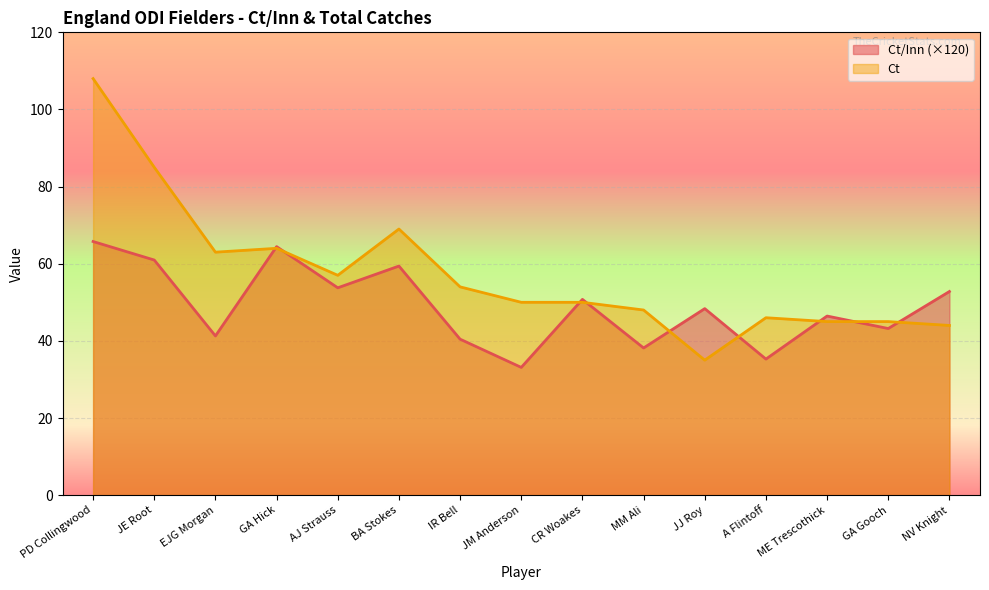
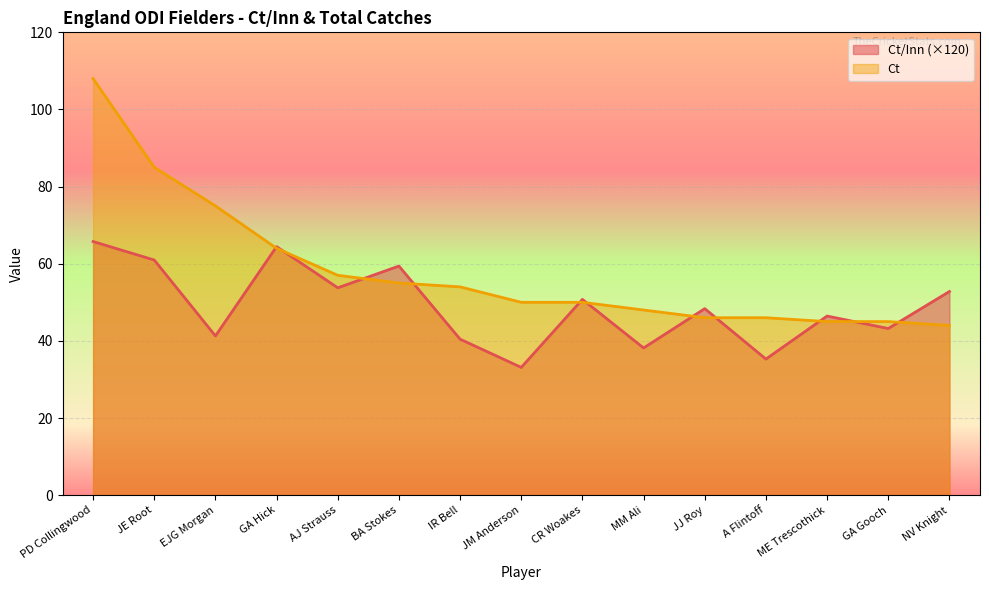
Ct, EJG Morgan: 63 -> 75
Ct, BA Stokes: 69 -> 55
Ct, JJ Roy: 35 -> 46
